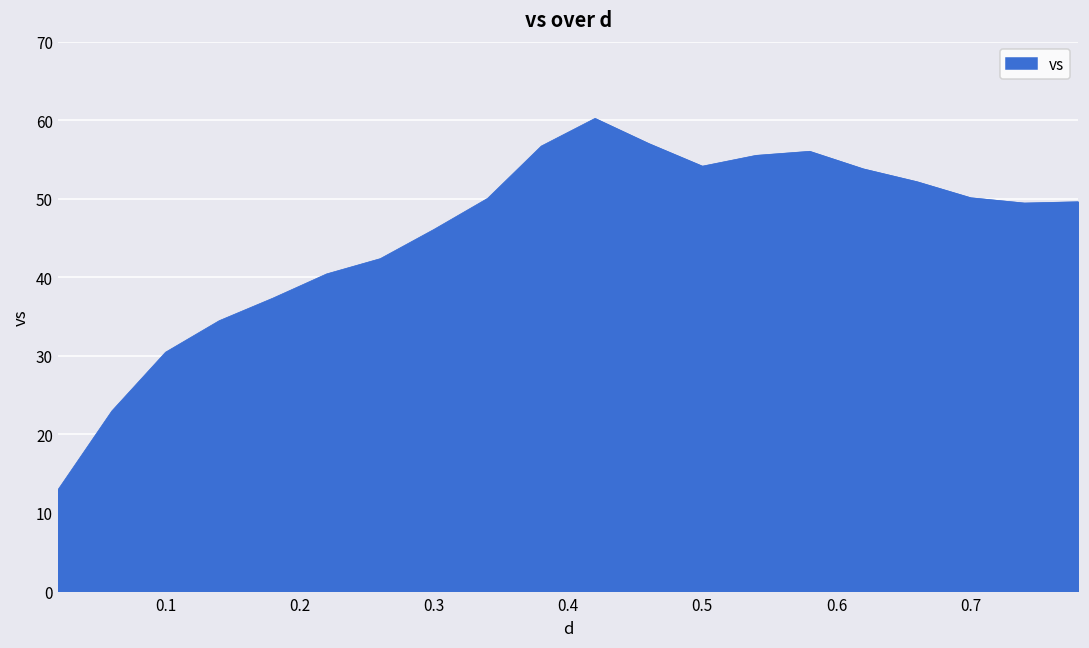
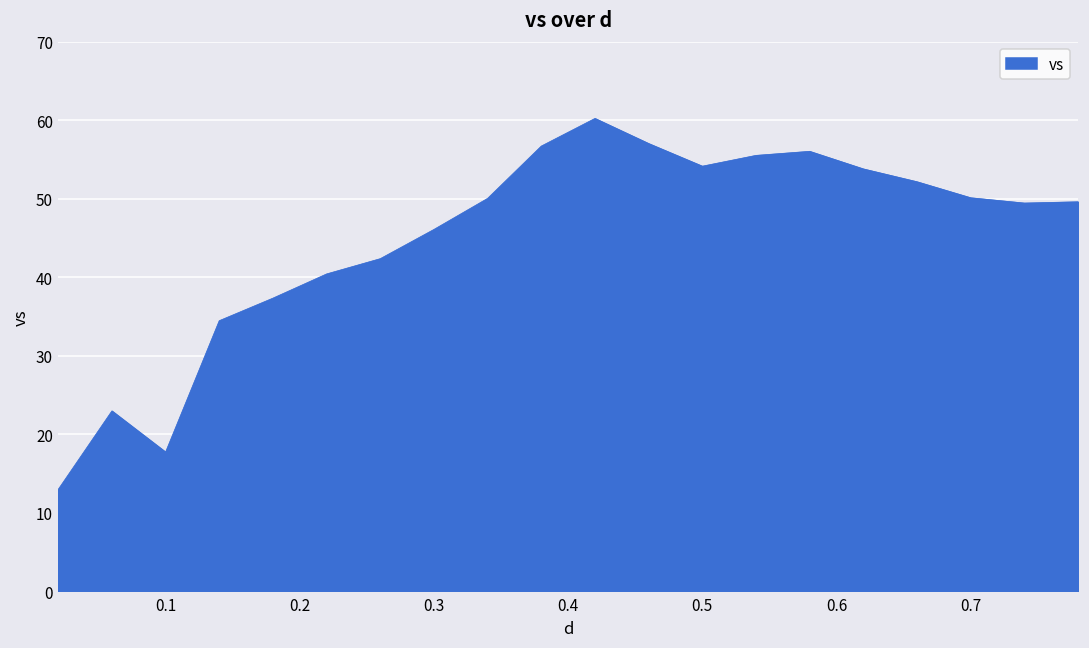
0.1: 30 -> 18
